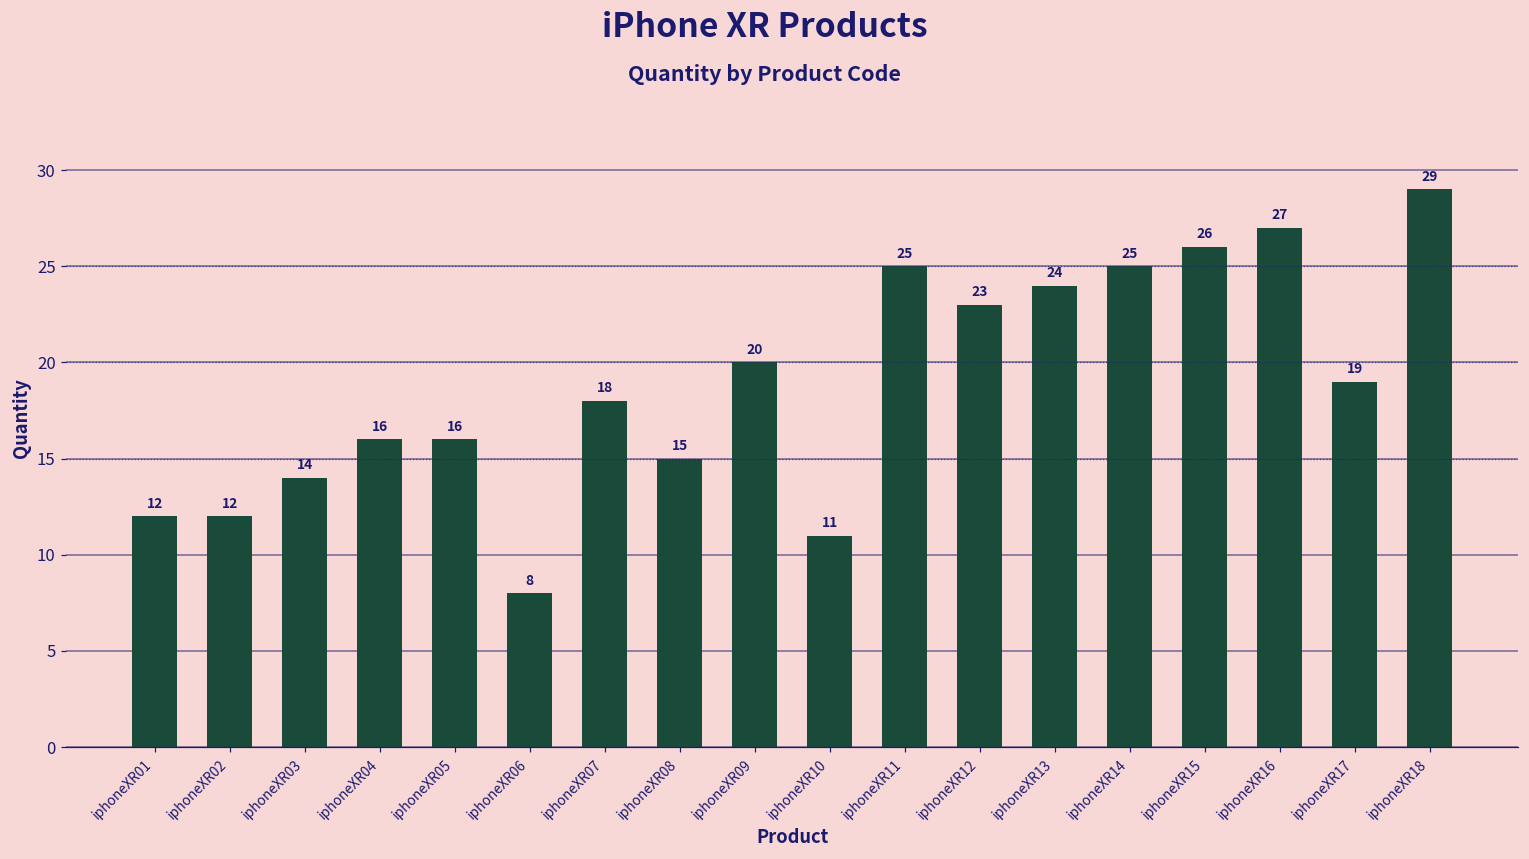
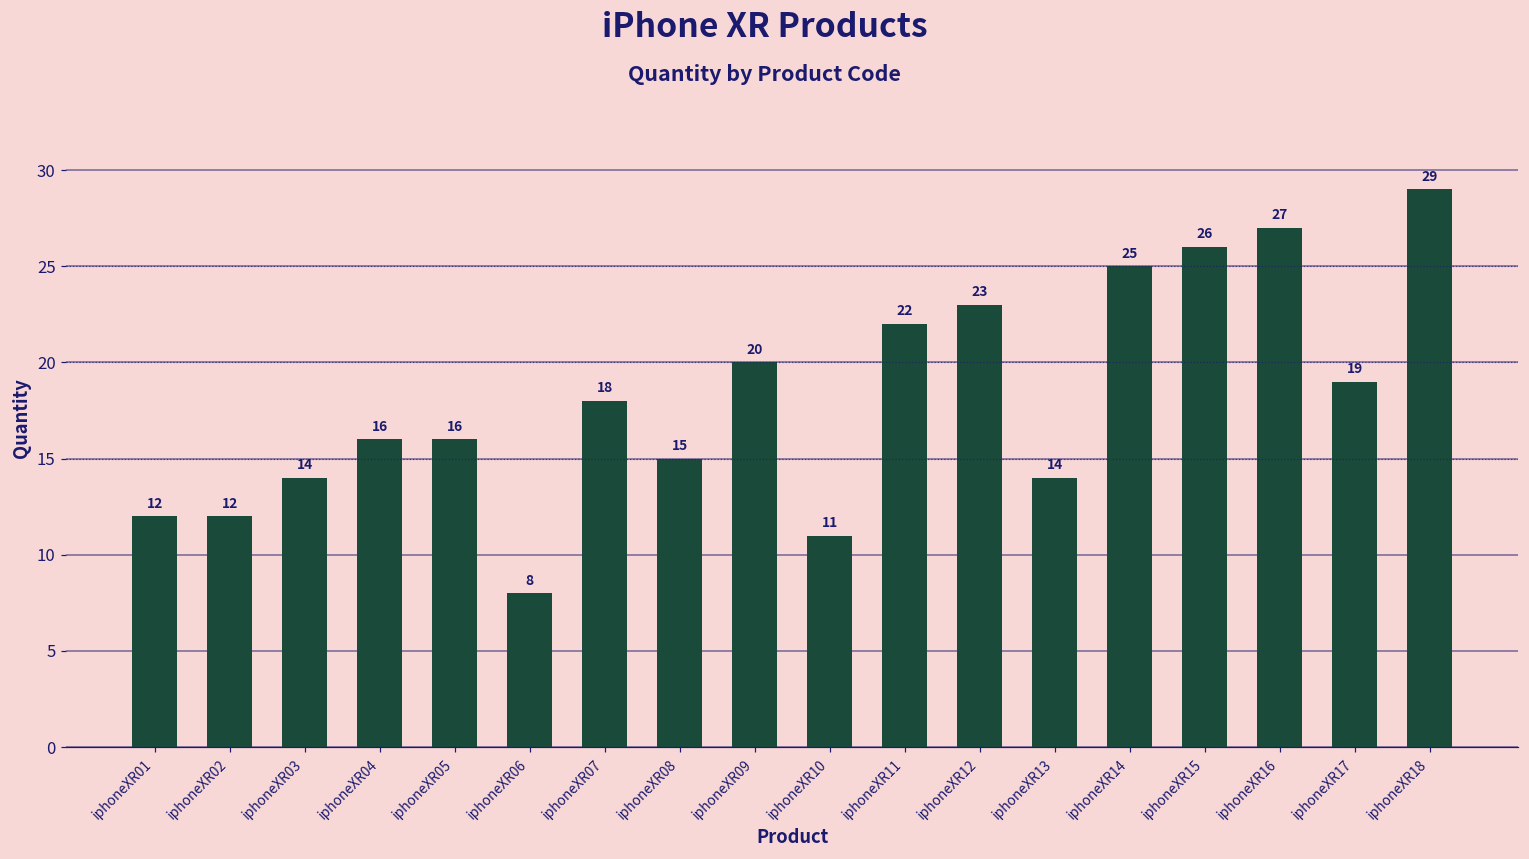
iphoneXR11: 25 -> 22
iphoneXR13: 24 -> 14
